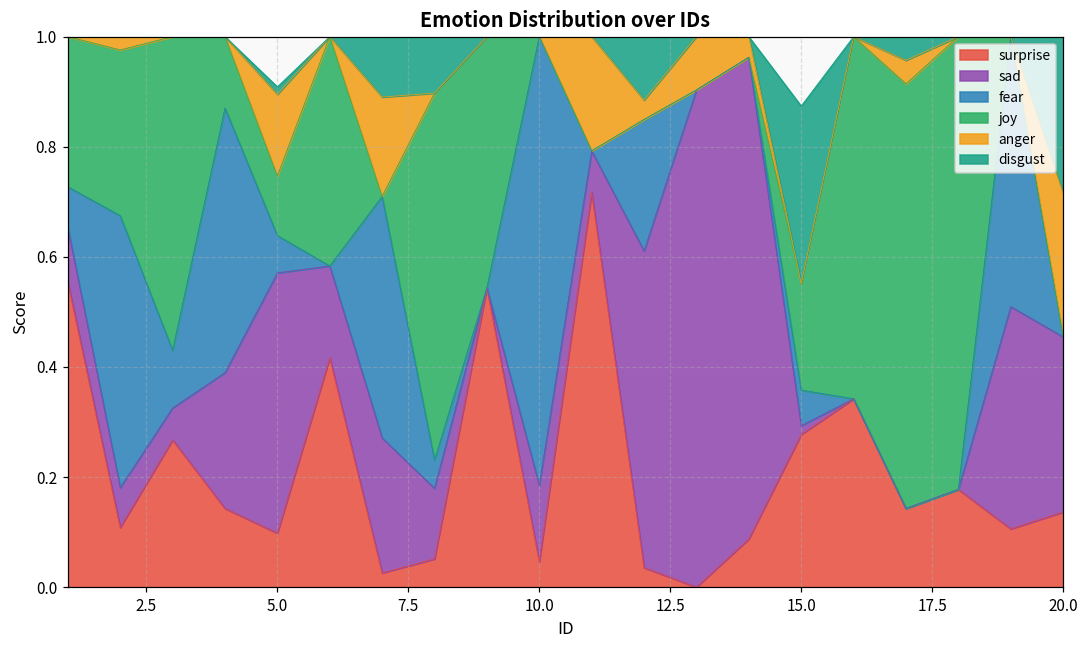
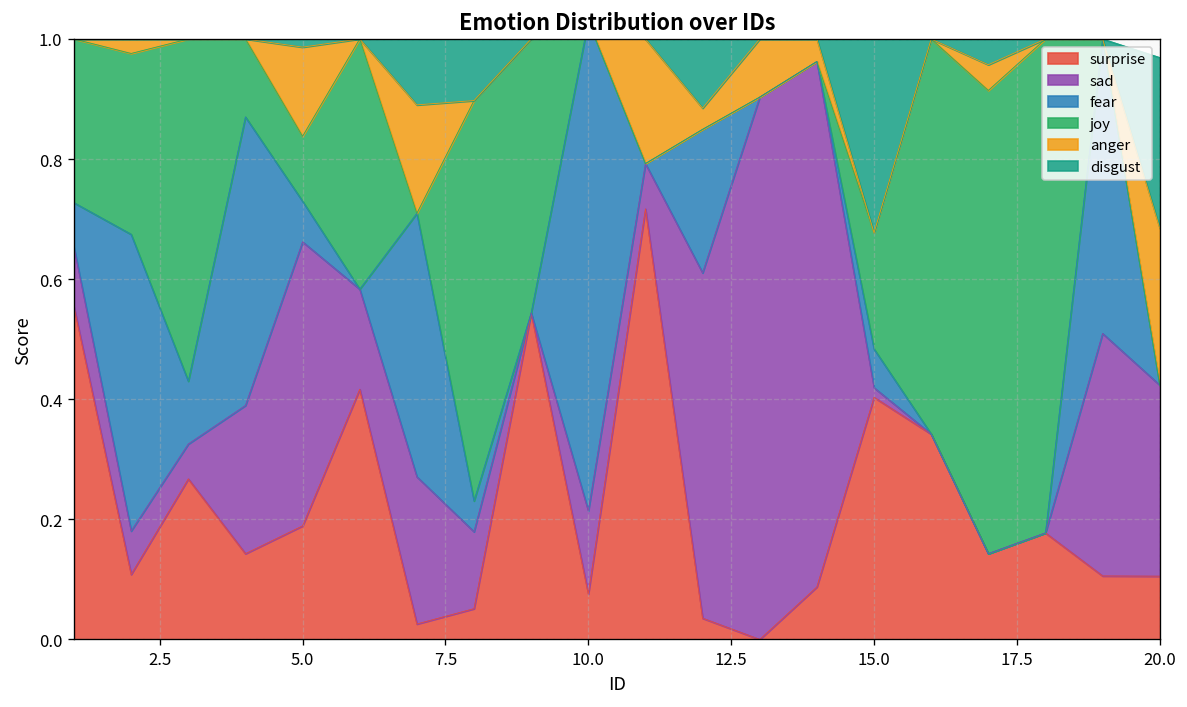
surprise, 5.0: 0.10 -> 0.19
surprise, 10.0: 0.05 -> 0.08
surprise, 15.0: 0.28 -> 0.40
surprise, 20.0: 0.14 -> 0.11
